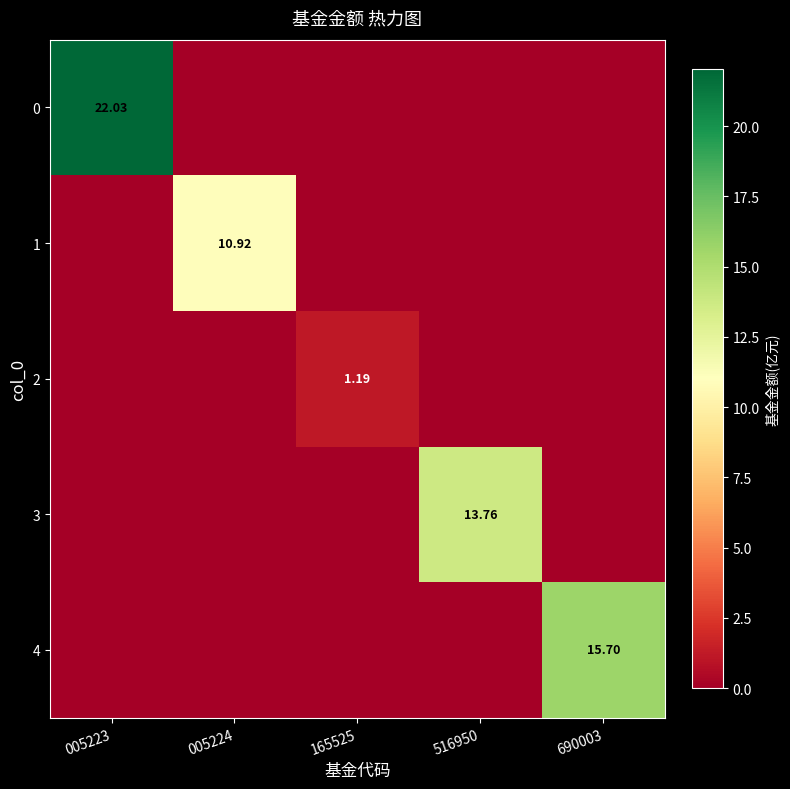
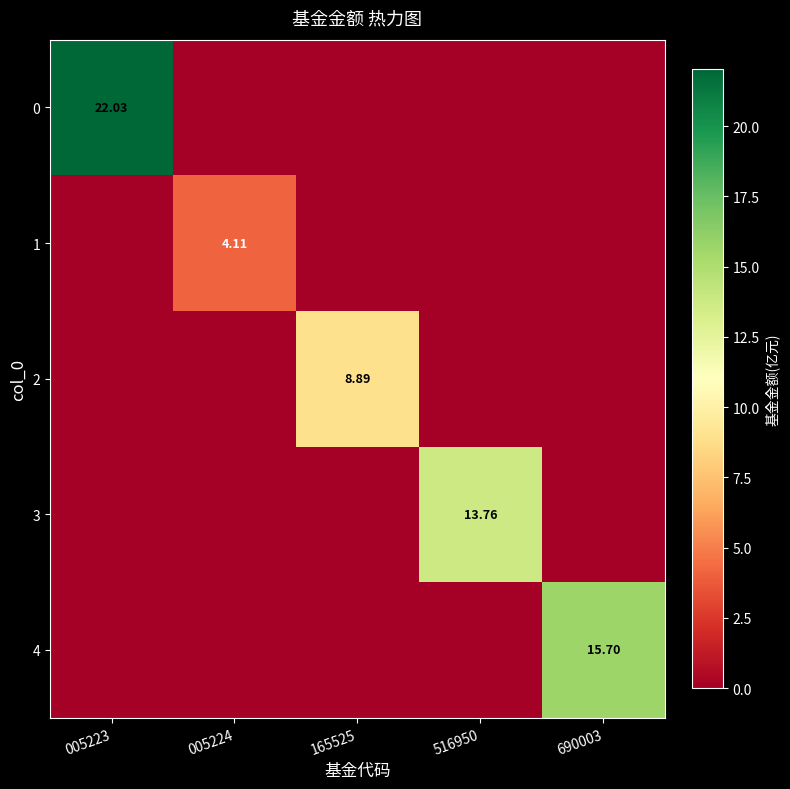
1, 005224: 10.92 -> 4.11
2, 165525: 1.19 -> 8.89
